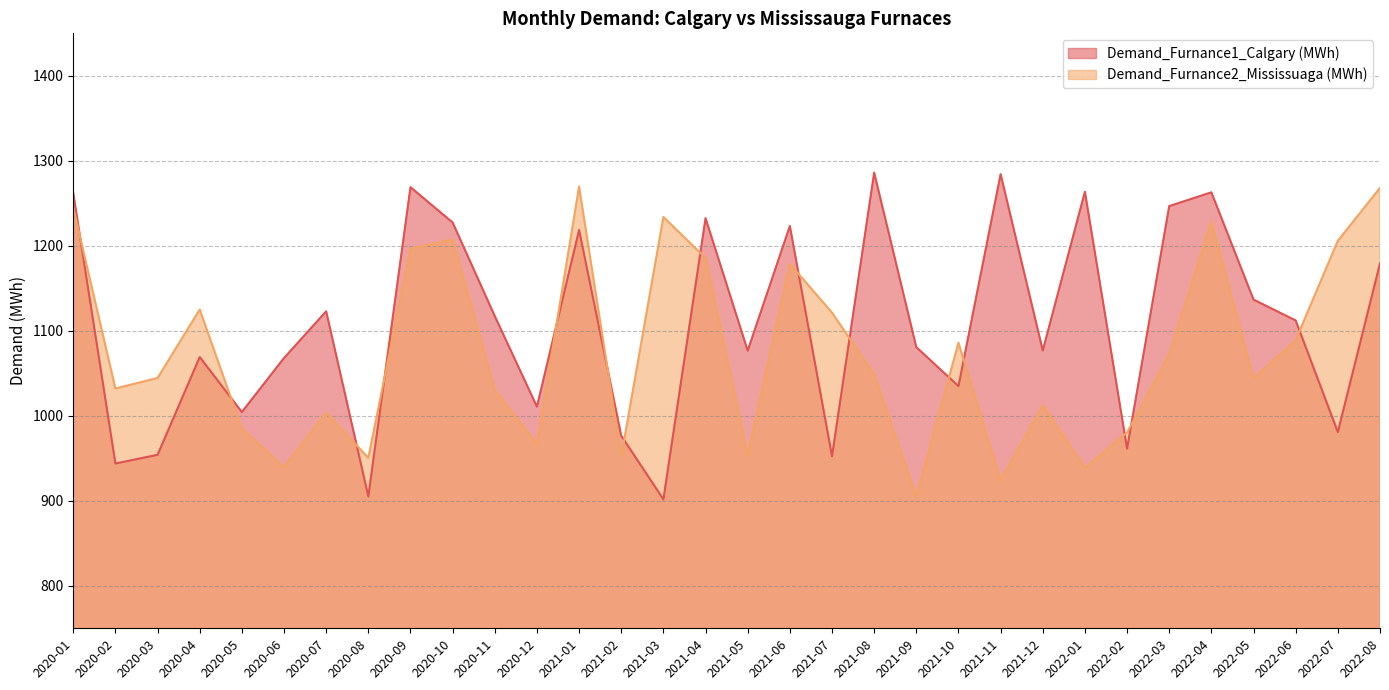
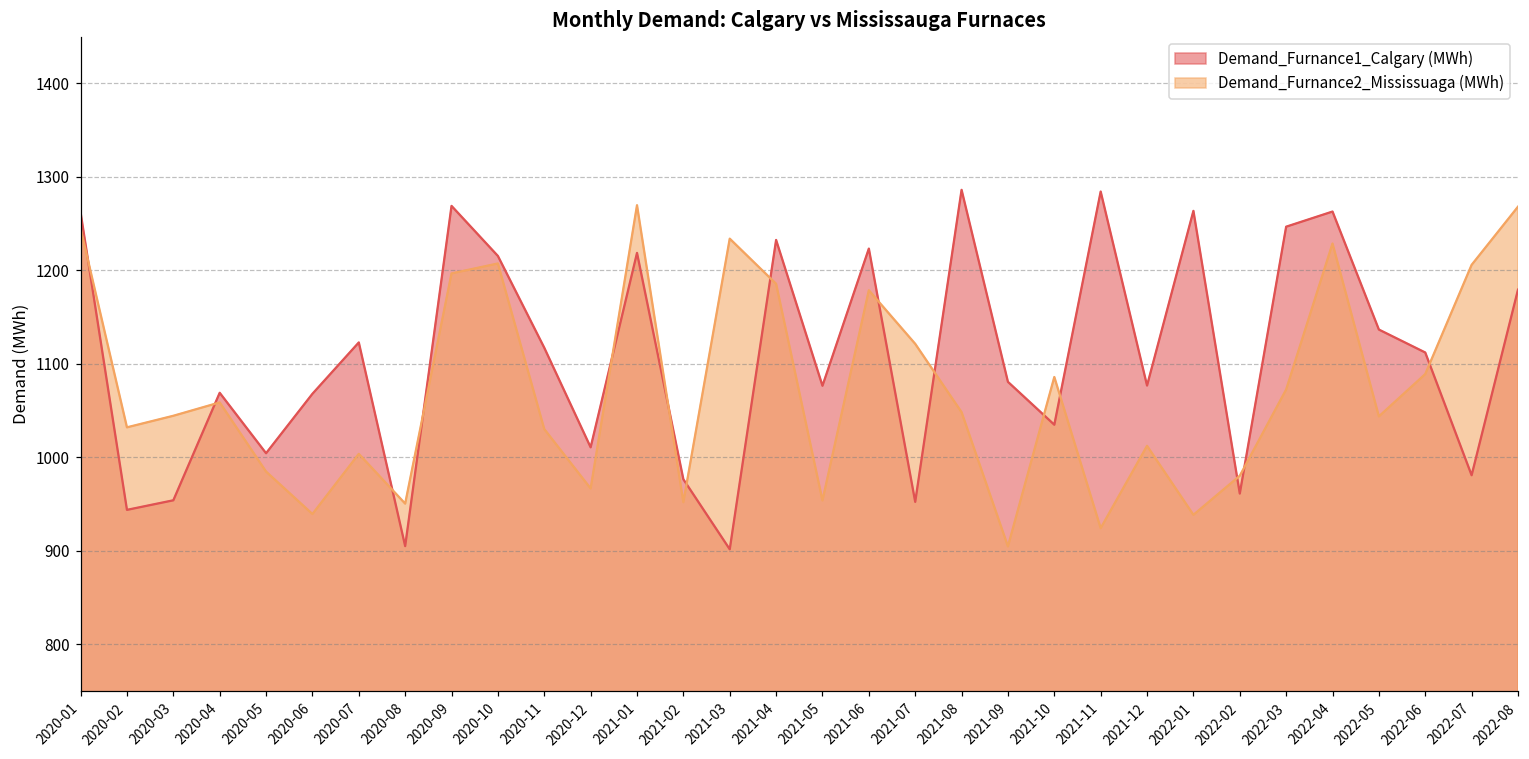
Demand_Furnance2_Mississuaga (MWh), 2020-04: 1130 -> 1060
Demand_Furnance1_Calgary (MWh), 2020-10: 1230 -> 1220
